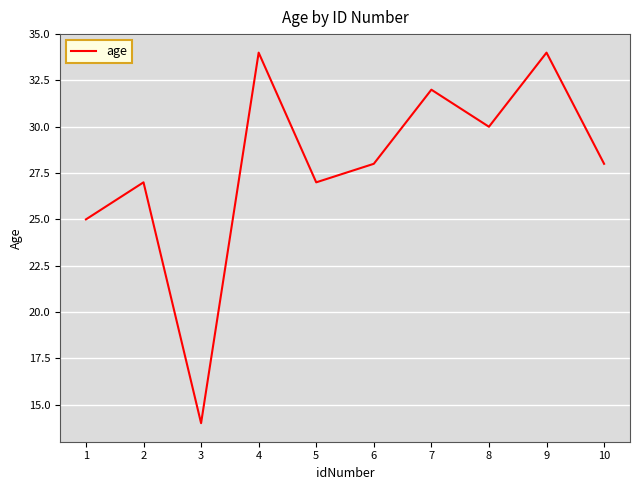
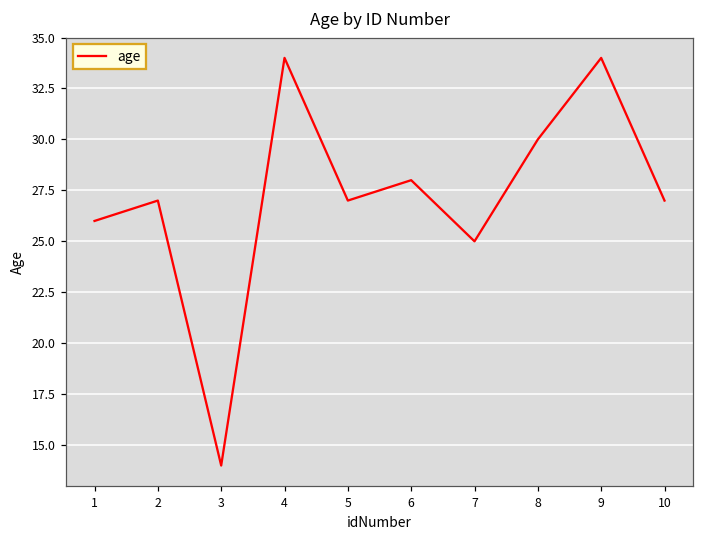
1: 25 -> 26
7: 32 -> 25
10: 28 -> 27
